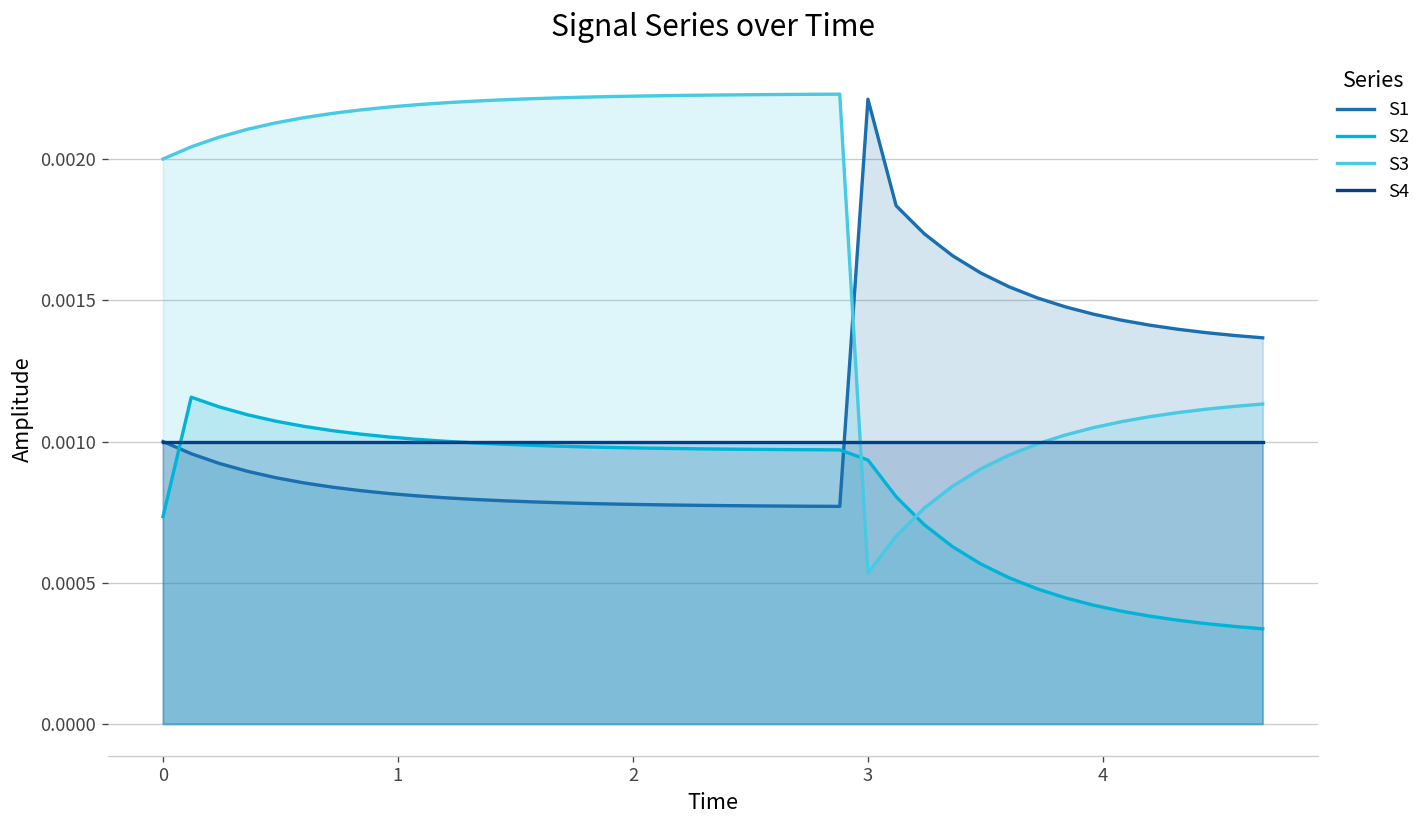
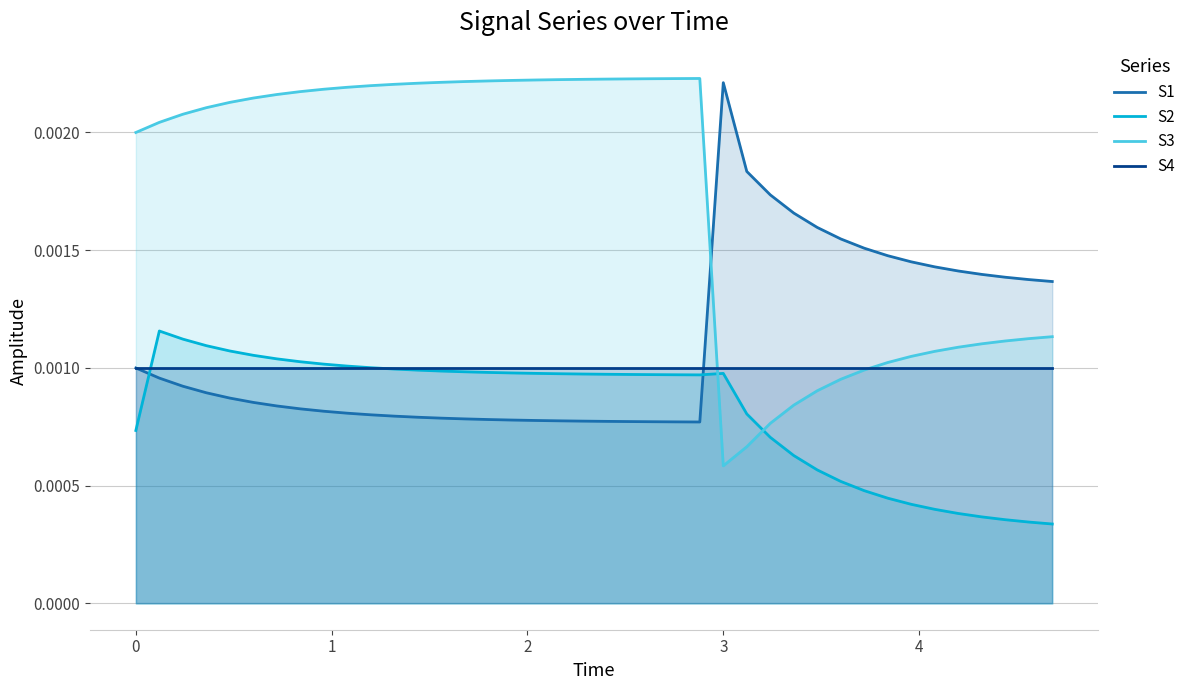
S2, 3: 0.00093 -> 0.00098
S3, 3: 0.00054 -> 0.00058
